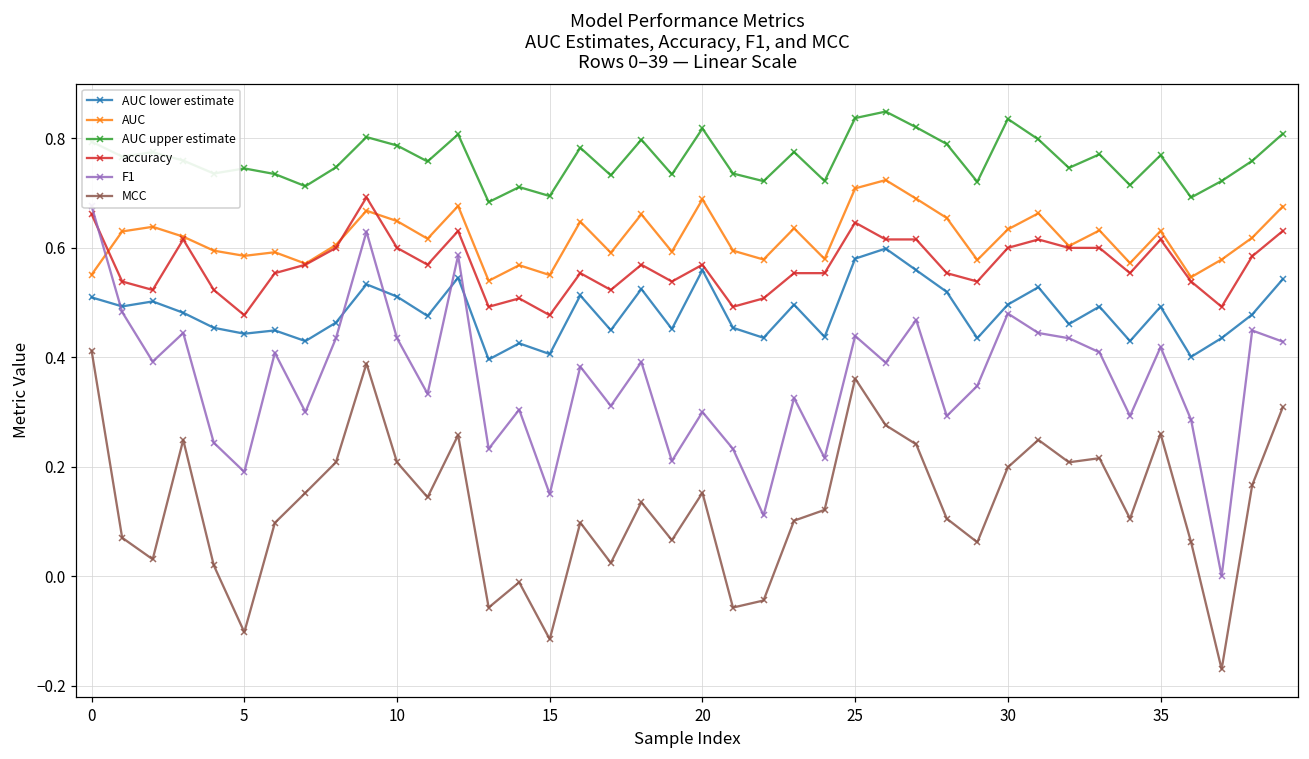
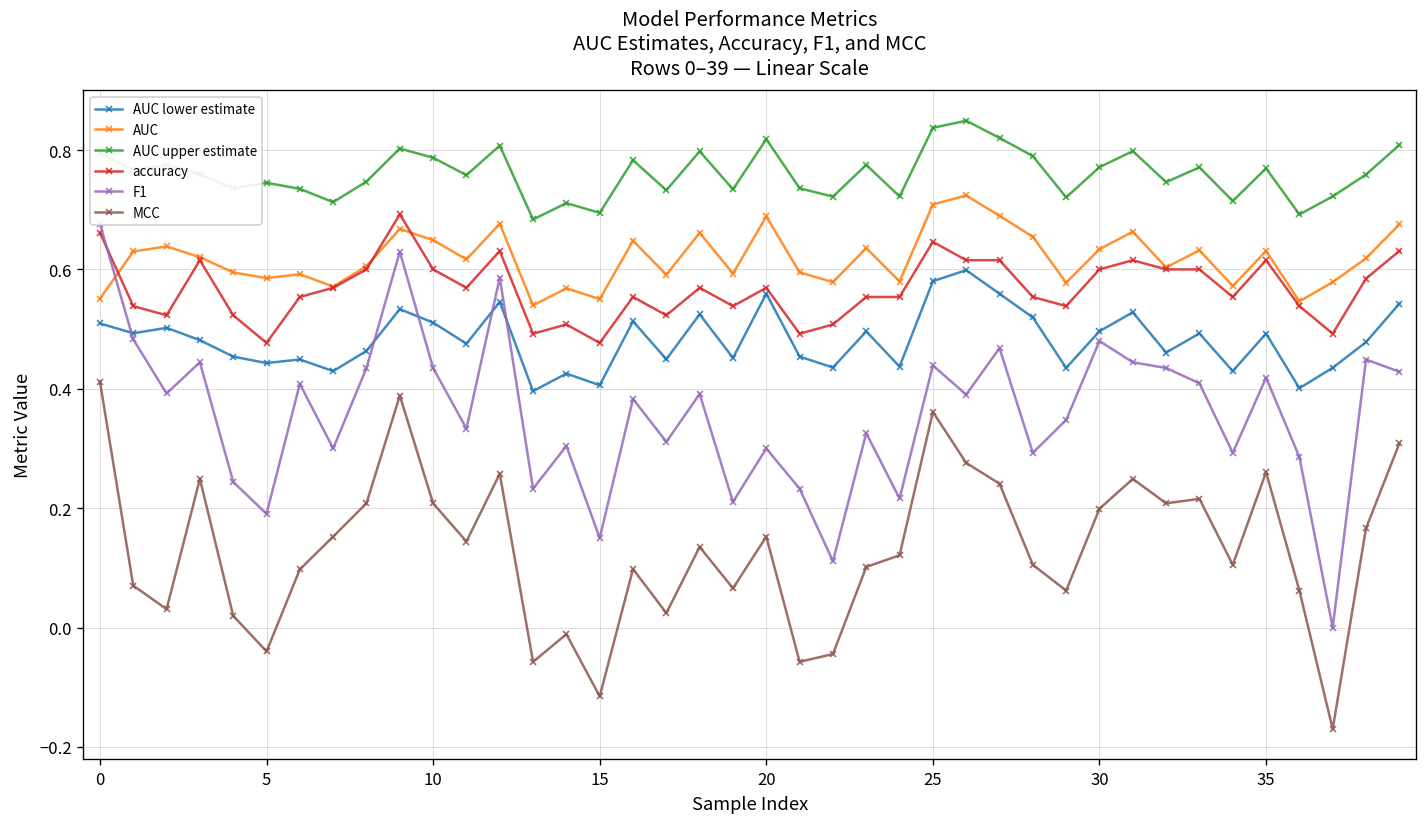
MCC, 5: -0.10 -> -0.04
AUC upper estimate, 30: 0.84 -> 0.77
